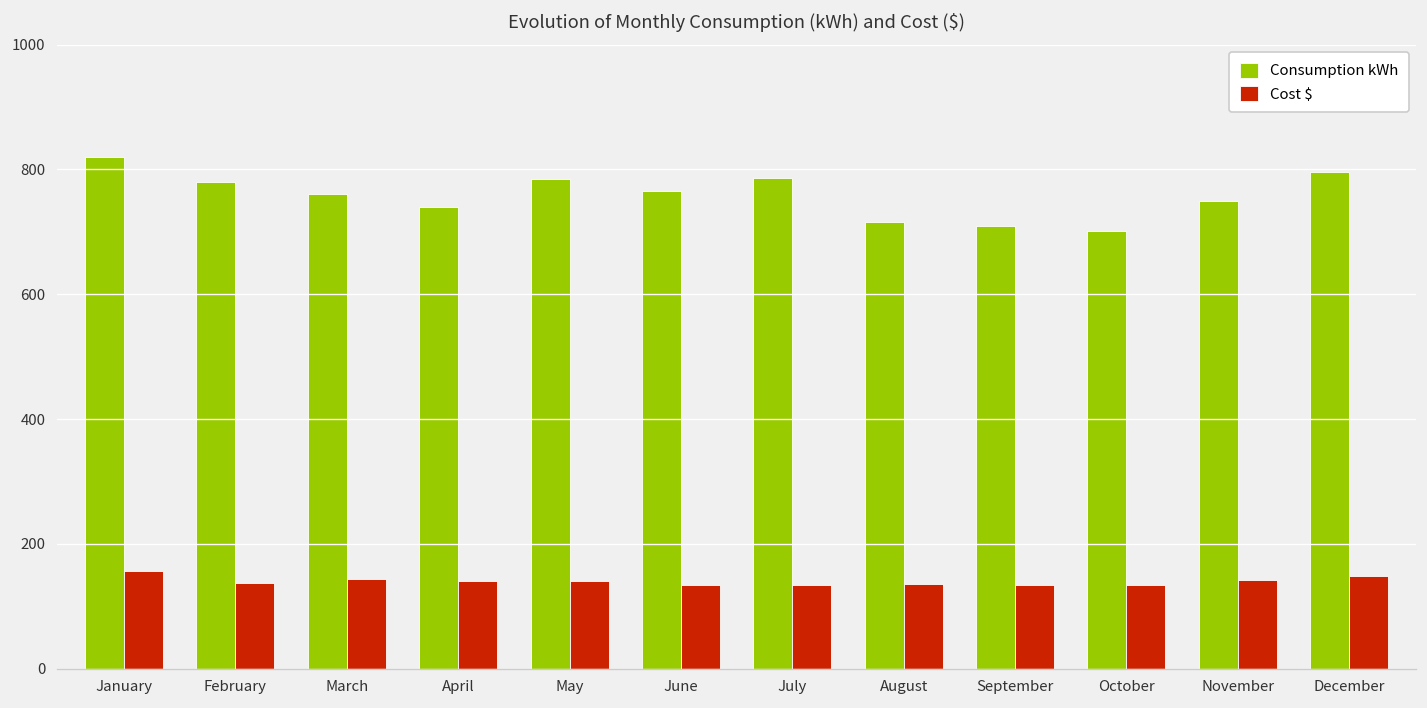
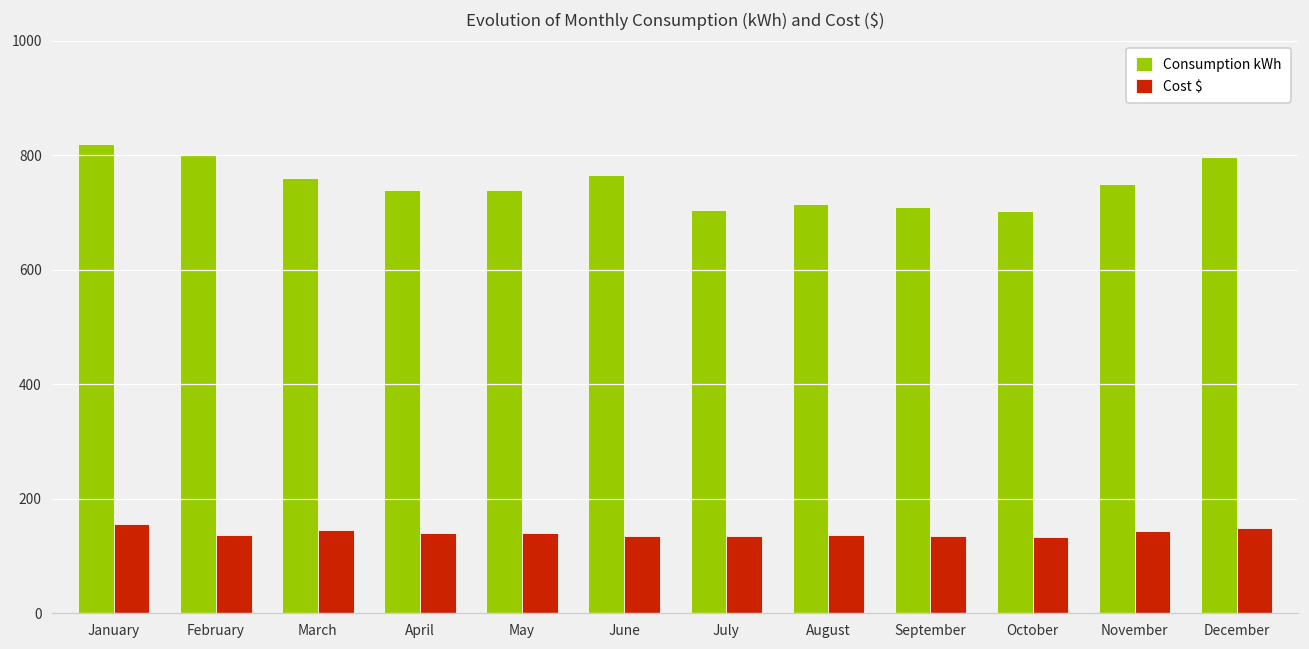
Consumption kWh, February: 780 -> 800
Consumption kWh, May: 780 -> 740
Consumption kWh, July: 790 -> 710
